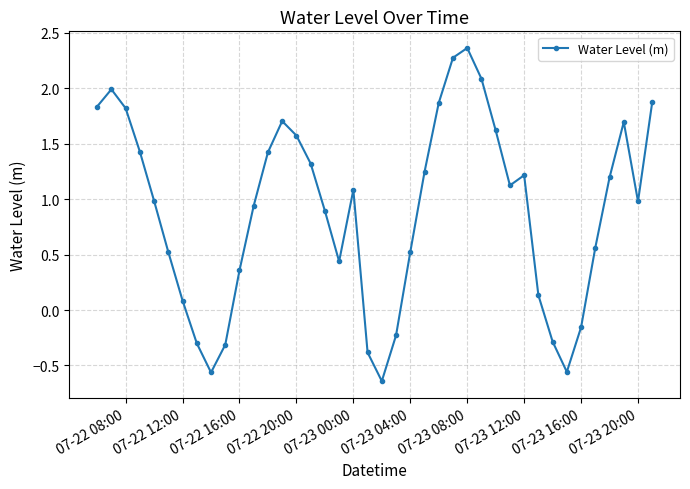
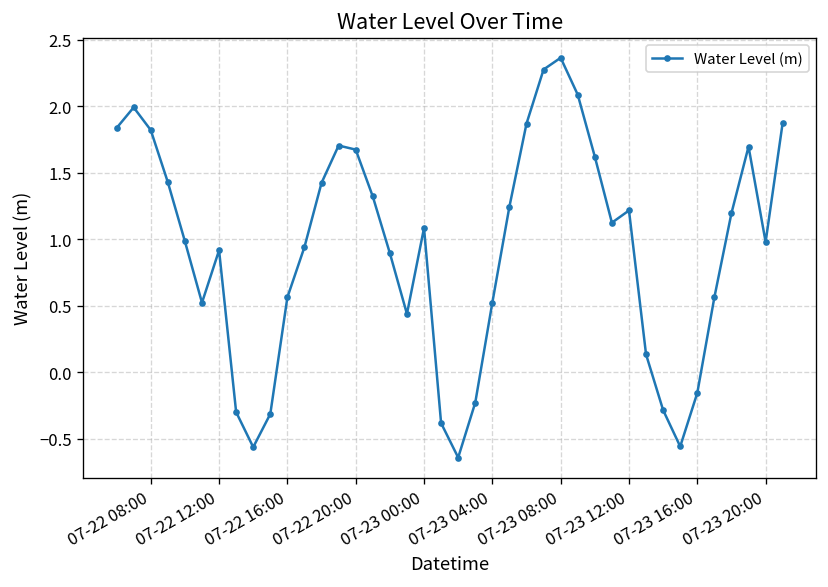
07-22 12:00: 0.09 -> 0.92
07-22 16:00: 0.36 -> 0.56
07-22 20:00: 1.57 -> 1.67
